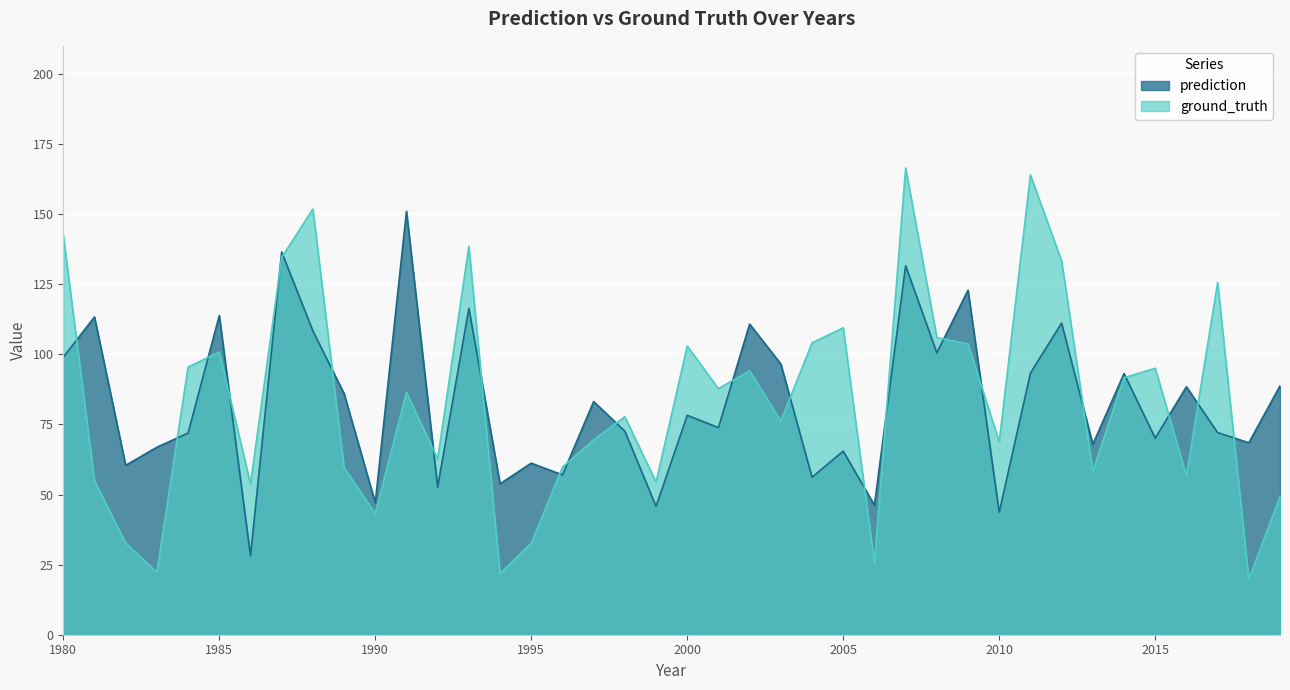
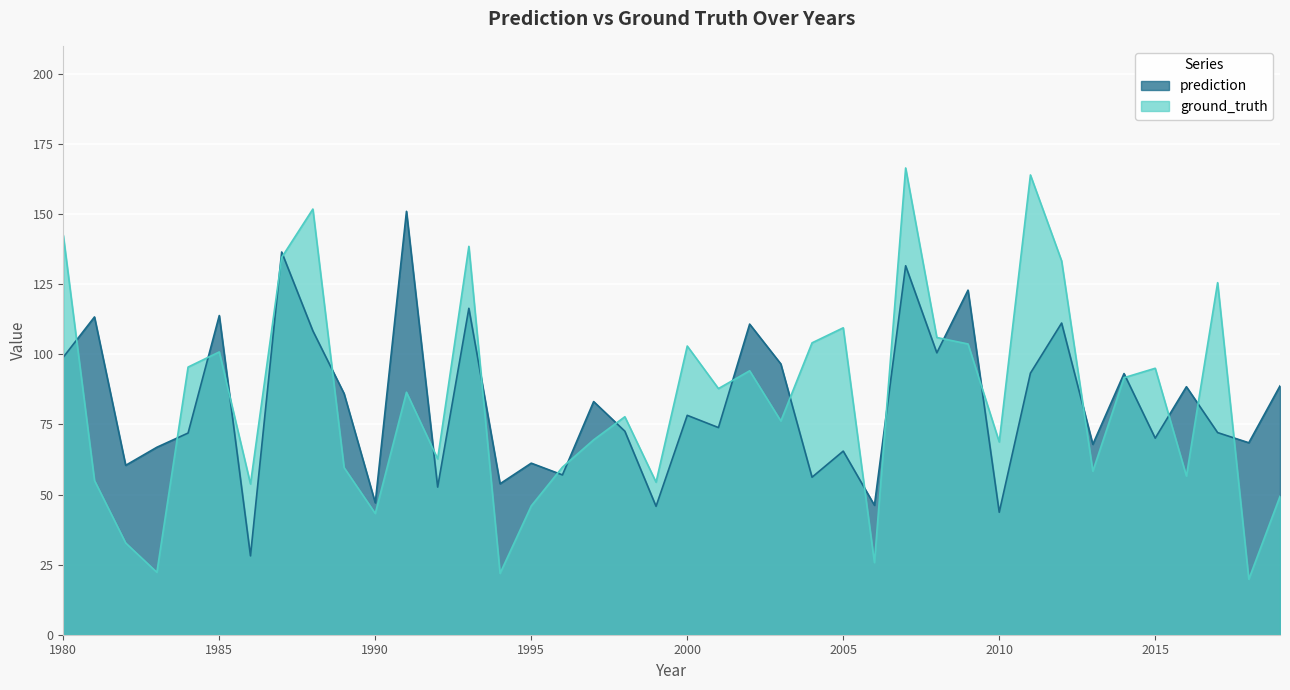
ground_truth, 1995: 33 -> 46
